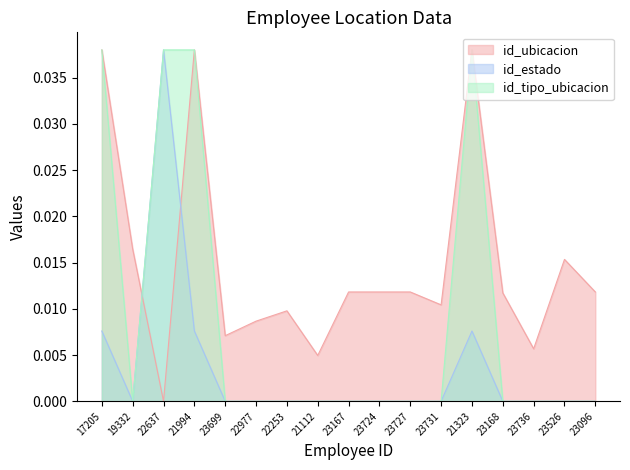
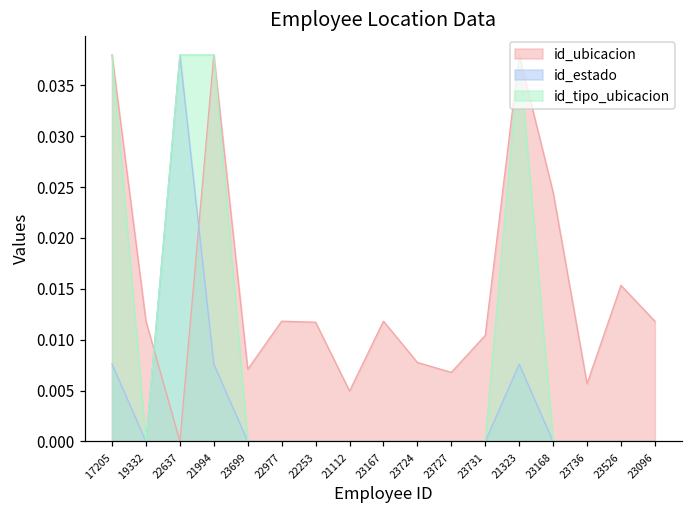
id_ubicacion, 19332: 0.016 -> 0.012
id_ubicacion, 22977: 0.009 -> 0.012
id_ubicacion, 22253: 0.010 -> 0.012
id_ubicacion, 23724: 0.012 -> 0.008
id_ubicacion, 23727: 0.012 -> 0.007
id_ubicacion, 23168: 0.012 -> 0.025
